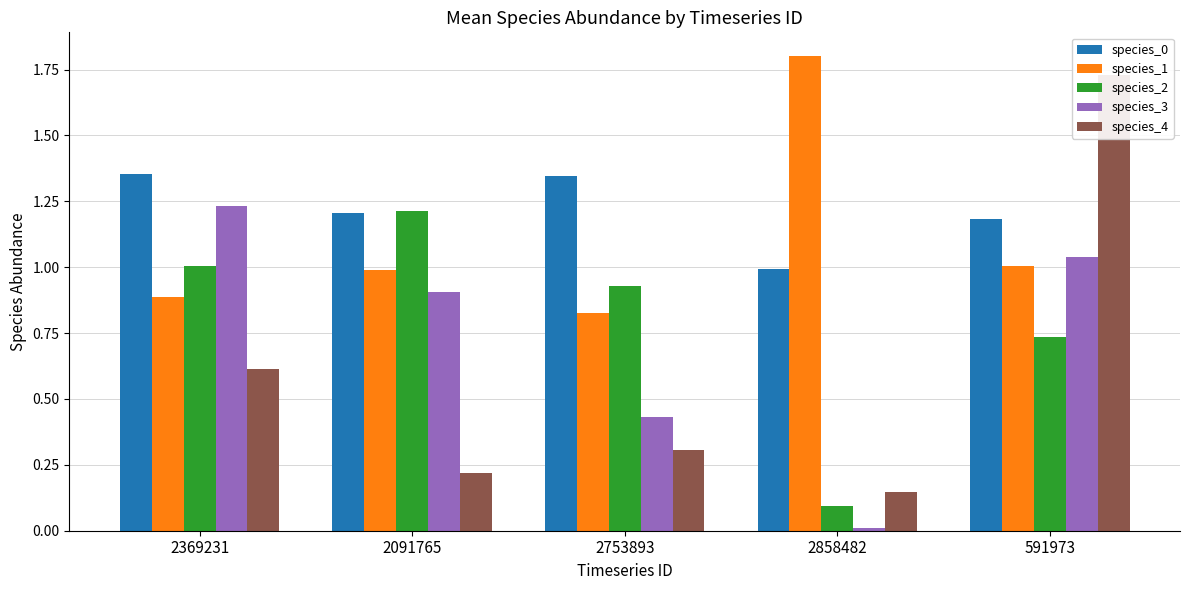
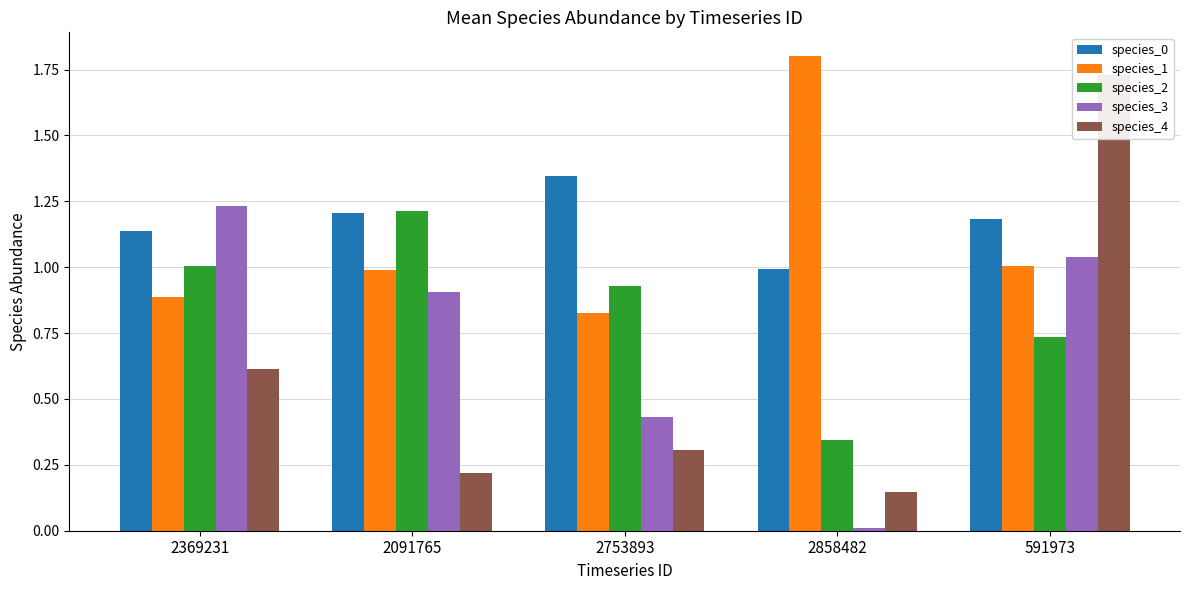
species_0, 2369231: 1.35 -> 1.14
species_2, 2858482: 0.09 -> 0.34
